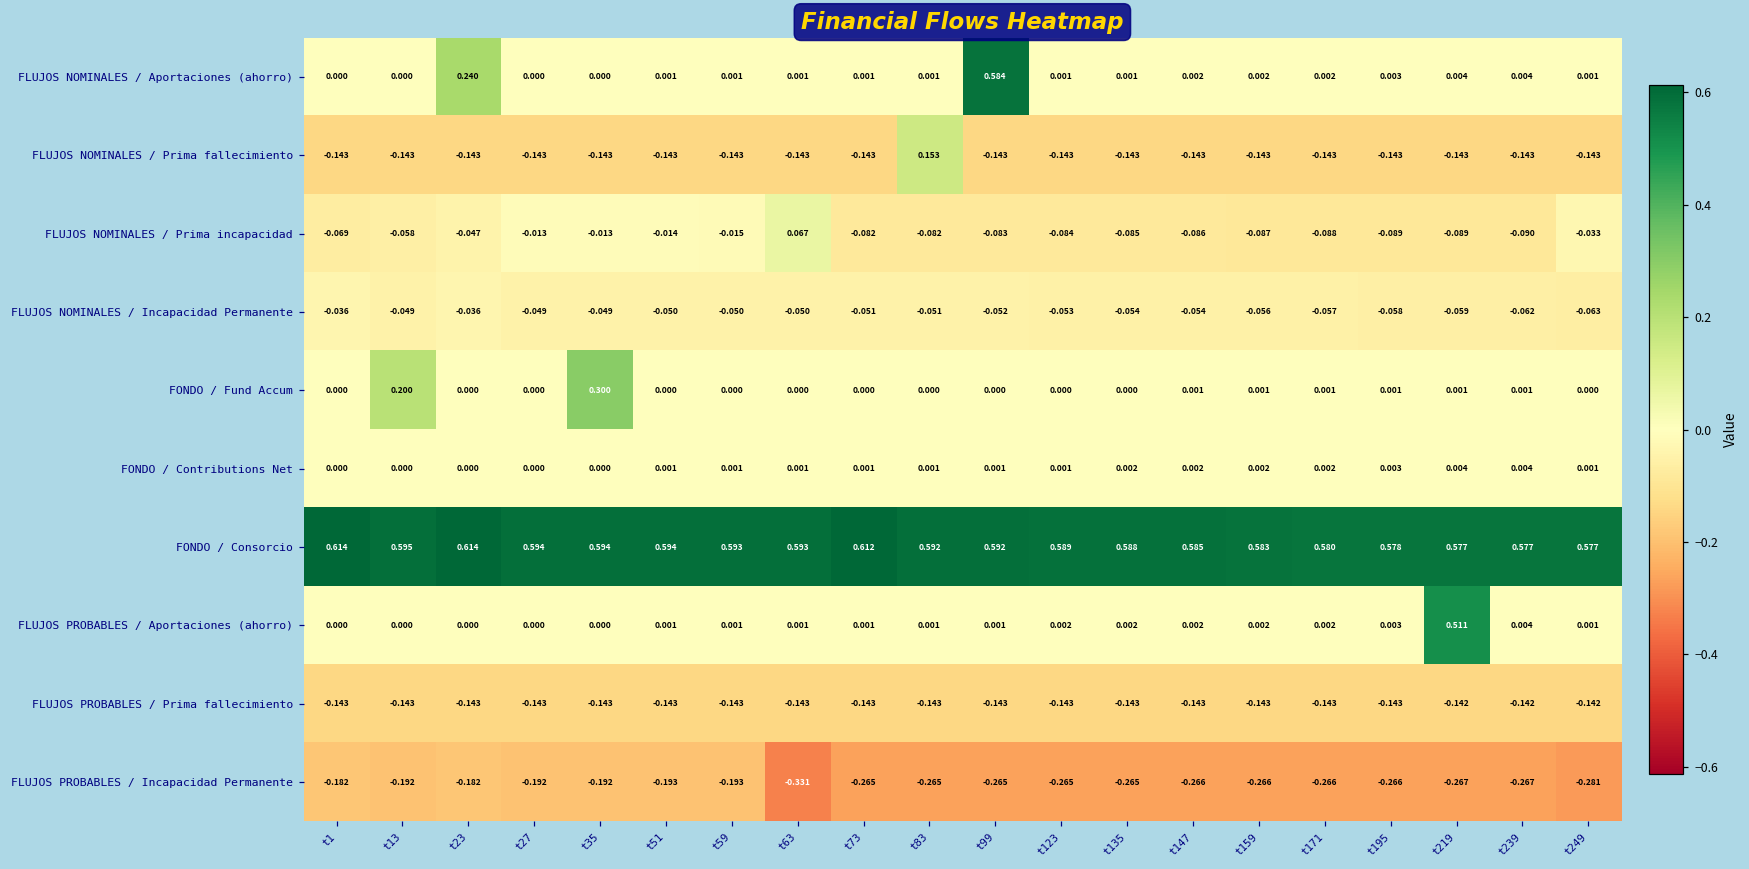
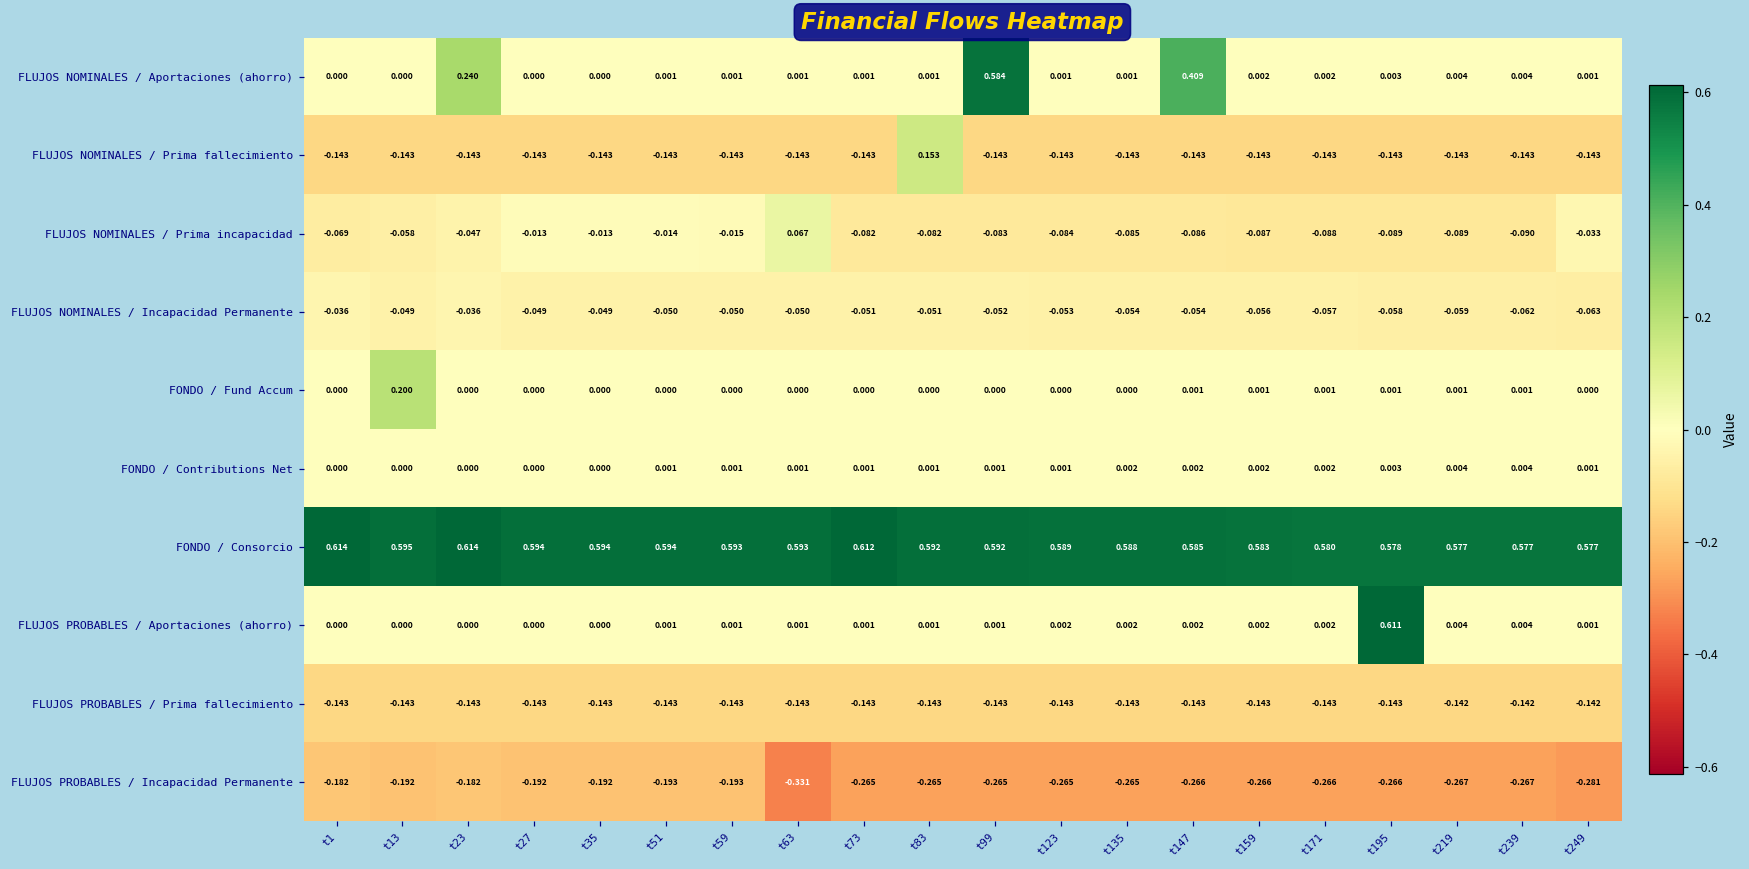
FLUJOS NOMINALES / Aportaciones (ahorro), t147: 0.002 -> 0.409
FONDO / Fund Accum, t35: 0.300 -> 0.000
FLUJOS PROBABLES / Aportaciones (ahorro), t195: 0.003 -> 0.611
FLUJOS PROBABLES / Aportaciones (ahorro), t219: 0.511 -> 0.004
